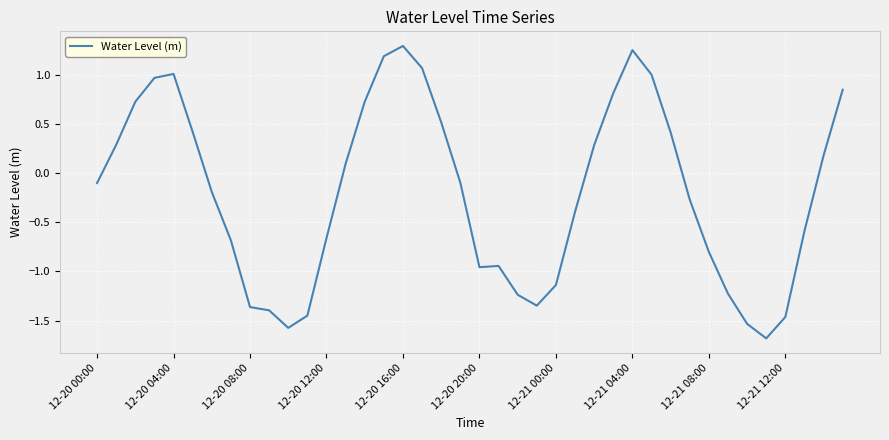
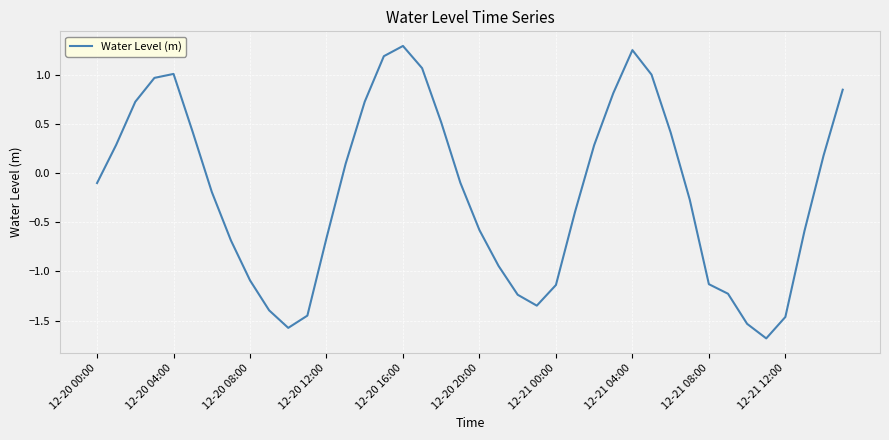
12-20 08:00: -1.4 -> -1.1
12-20 20:00: -1.0 -> -0.6
12-21 08:00: -0.8 -> -1.1
